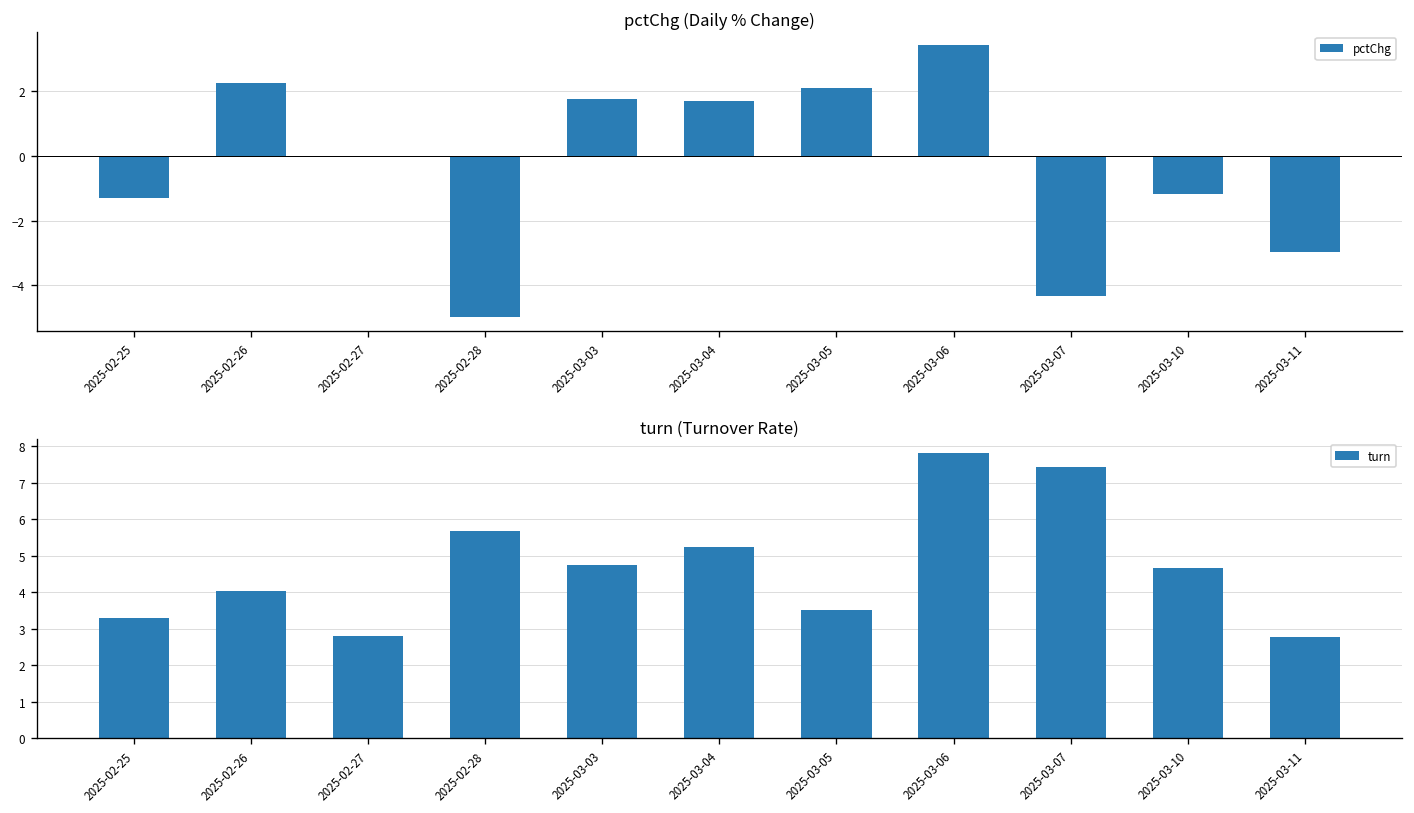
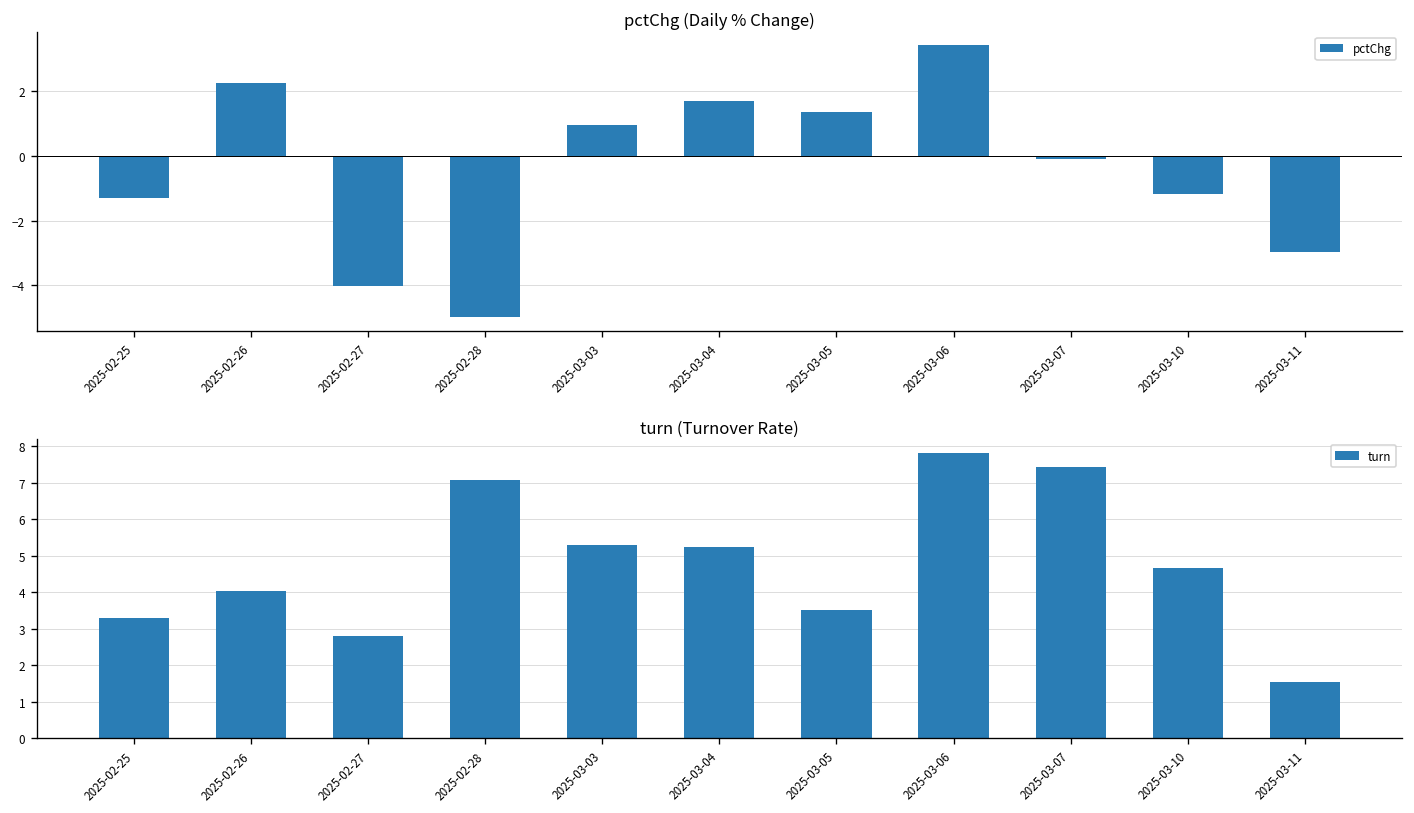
pctChg (Daily % Change), 2025-02-27: 0.0 -> -4.0
pctChg (Daily % Change), 2025-03-03: 1.8 -> 0.9
pctChg (Daily % Change), 2025-03-05: 2.1 -> 1.4
pctChg (Daily % Change), 2025-03-07: -4.3 -> -0.1
turn (Turnover Rate), 2025-02-28: 5.7 -> 7.1
turn (Turnover Rate), 2025-03-03: 4.7 -> 5.3
turn (Turnover Rate), 2025-03-11: 2.8 -> 1.5
